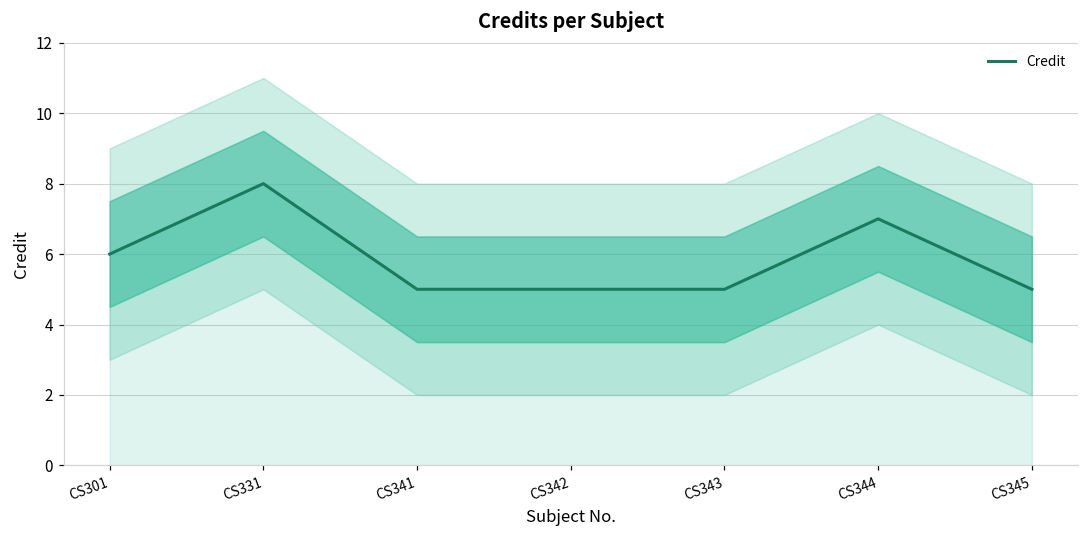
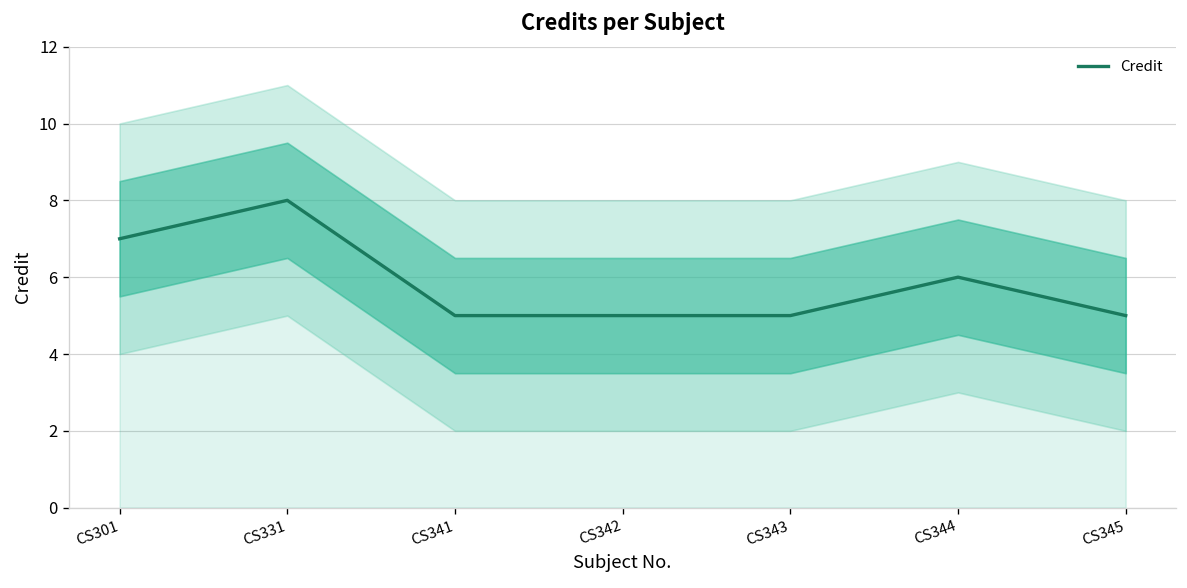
Credit, CS301: 6 -> 7
Credit, CS344: 7 -> 6
